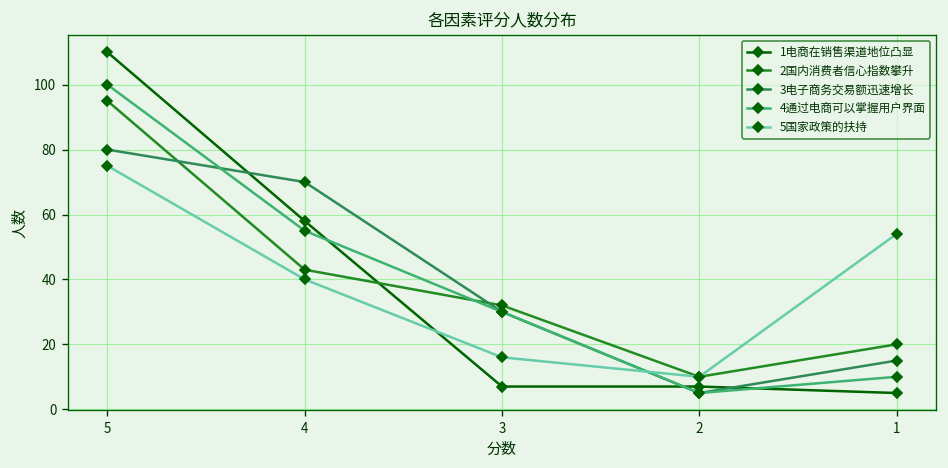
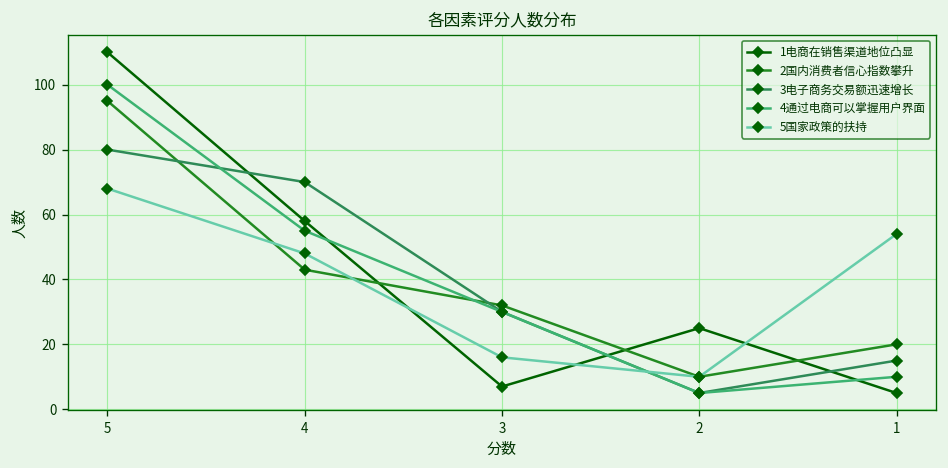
5国家政策的扶持, 5: 75 -> 68
5国家政策的扶持, 4: 40 -> 48
1电商在销售渠道地位凸显, 2: 7 -> 25
